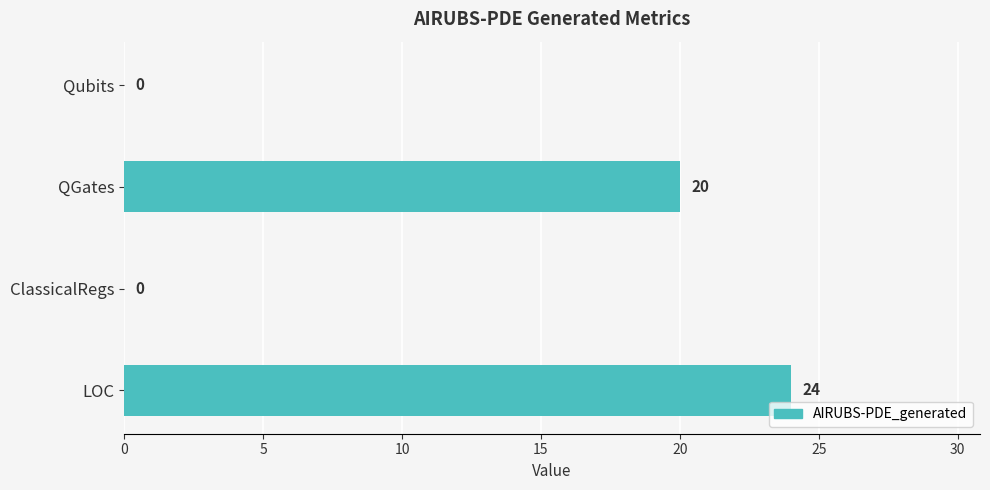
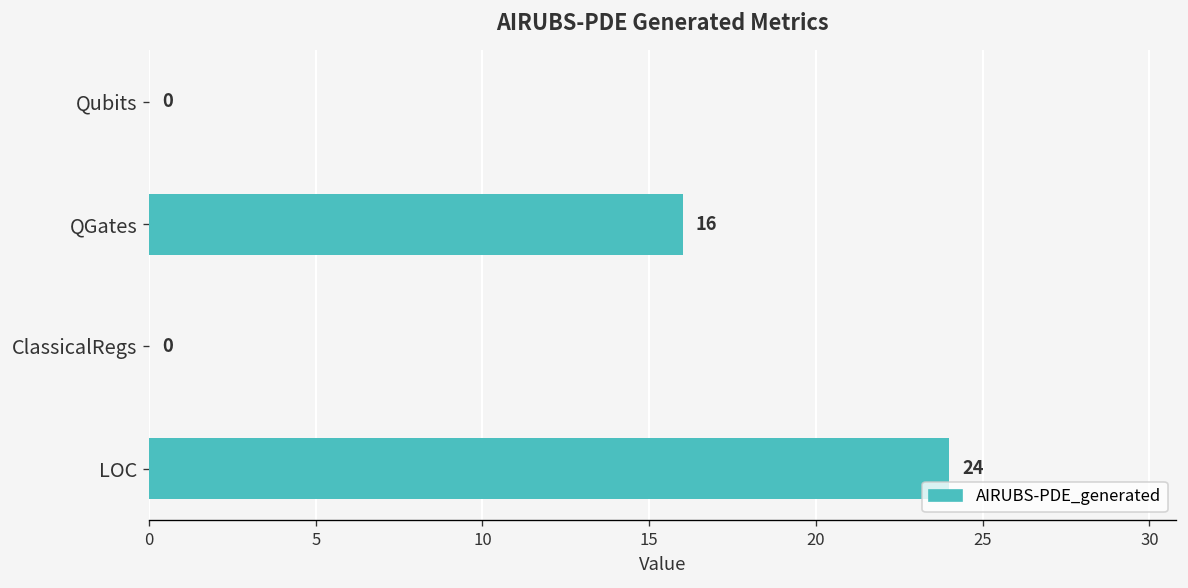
QGates: 20 -> 16
